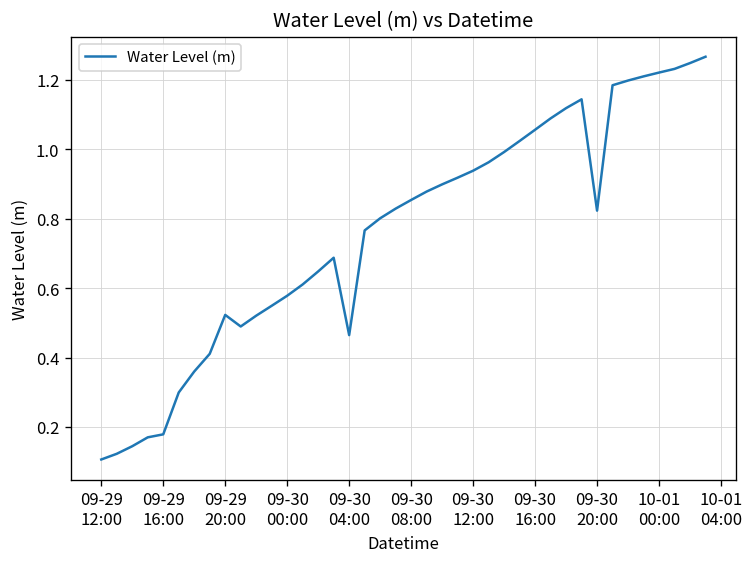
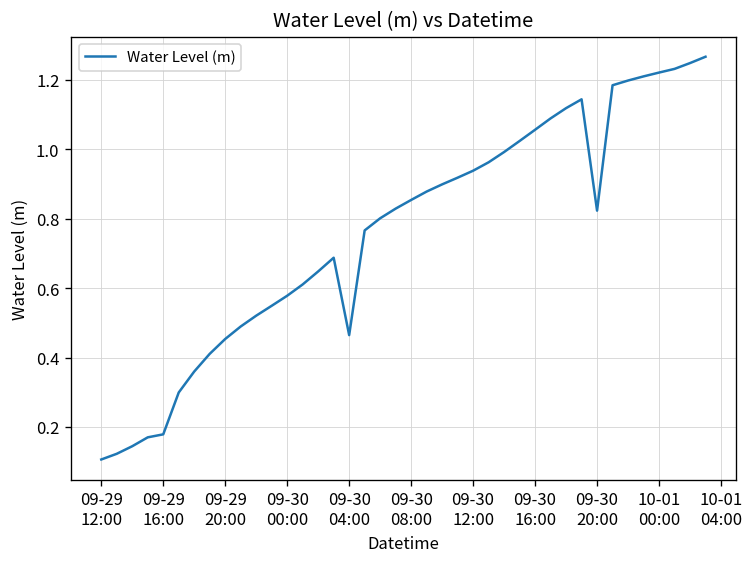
09-29 20:00: 0.52 -> 0.45
